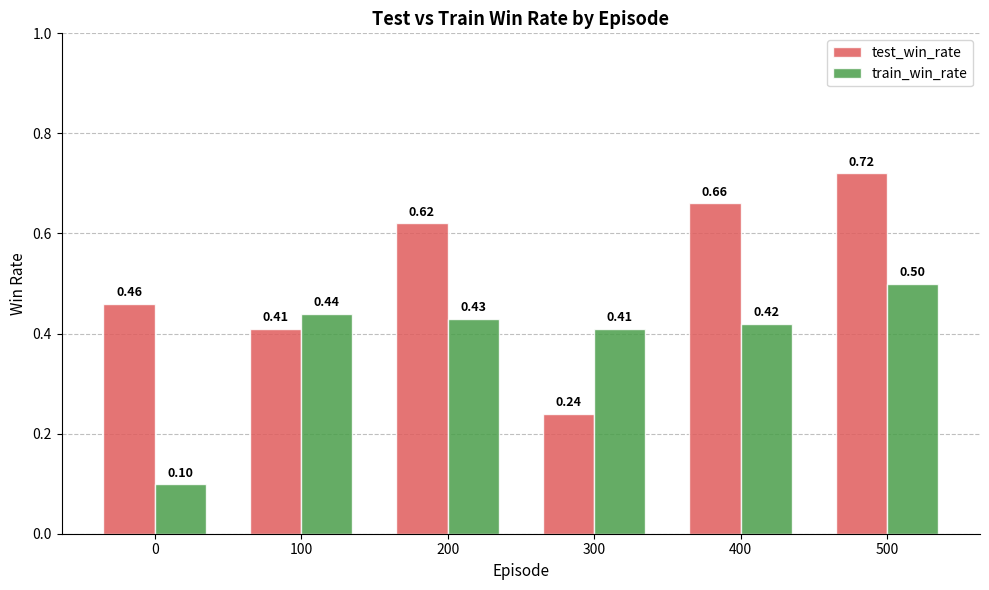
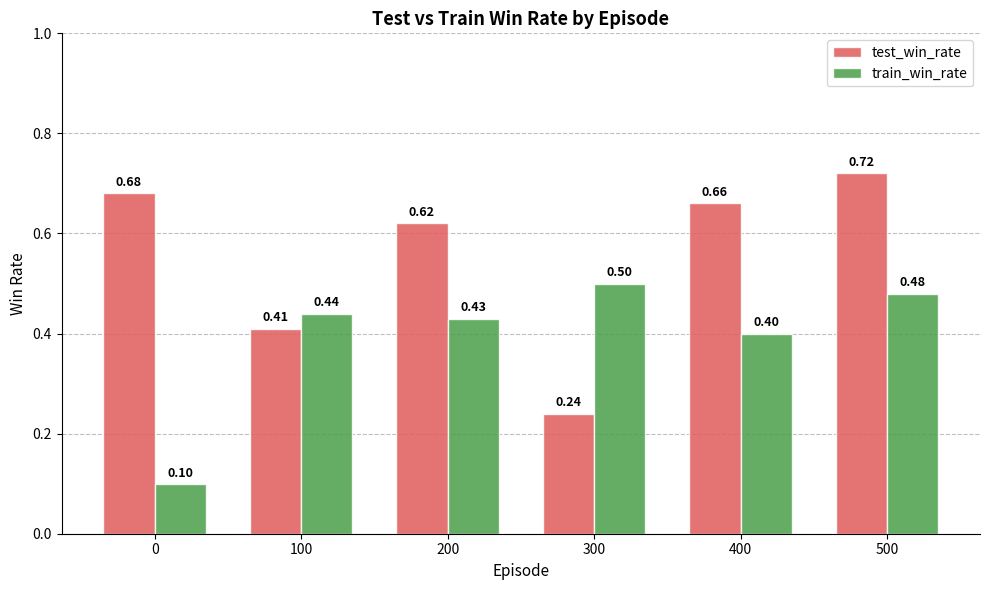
test_win_rate, 0: 0.46 -> 0.68
train_win_rate, 300: 0.41 -> 0.50
train_win_rate, 400: 0.42 -> 0.40
train_win_rate, 500: 0.50 -> 0.48
